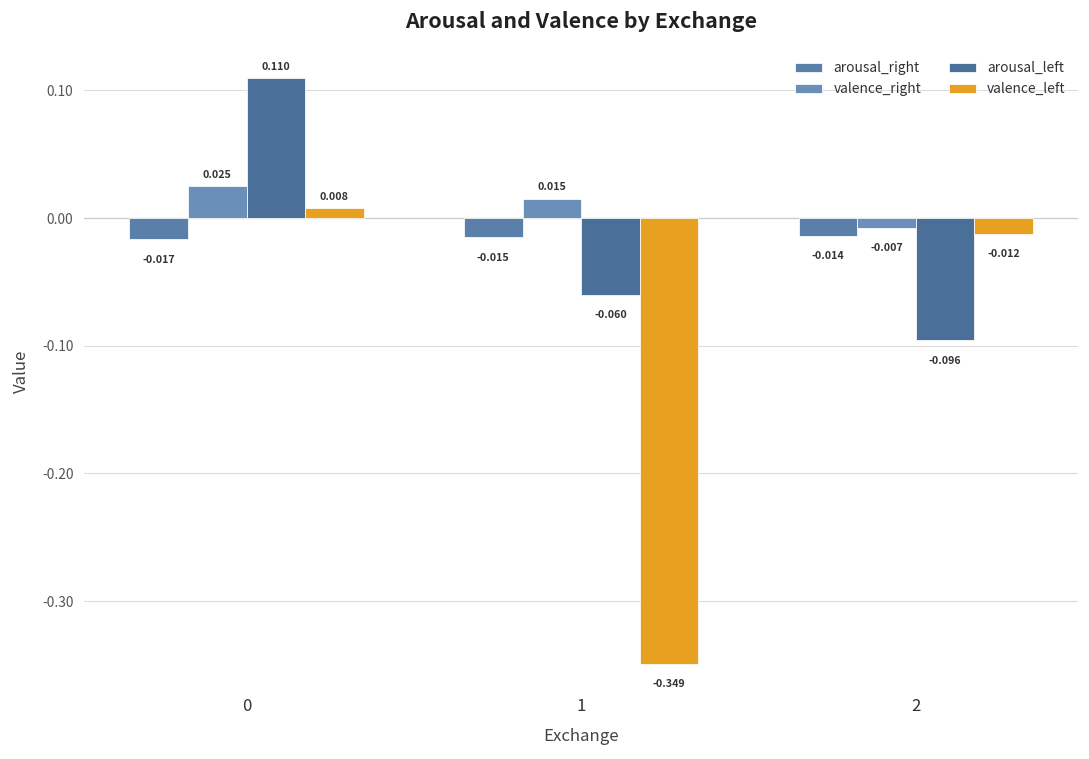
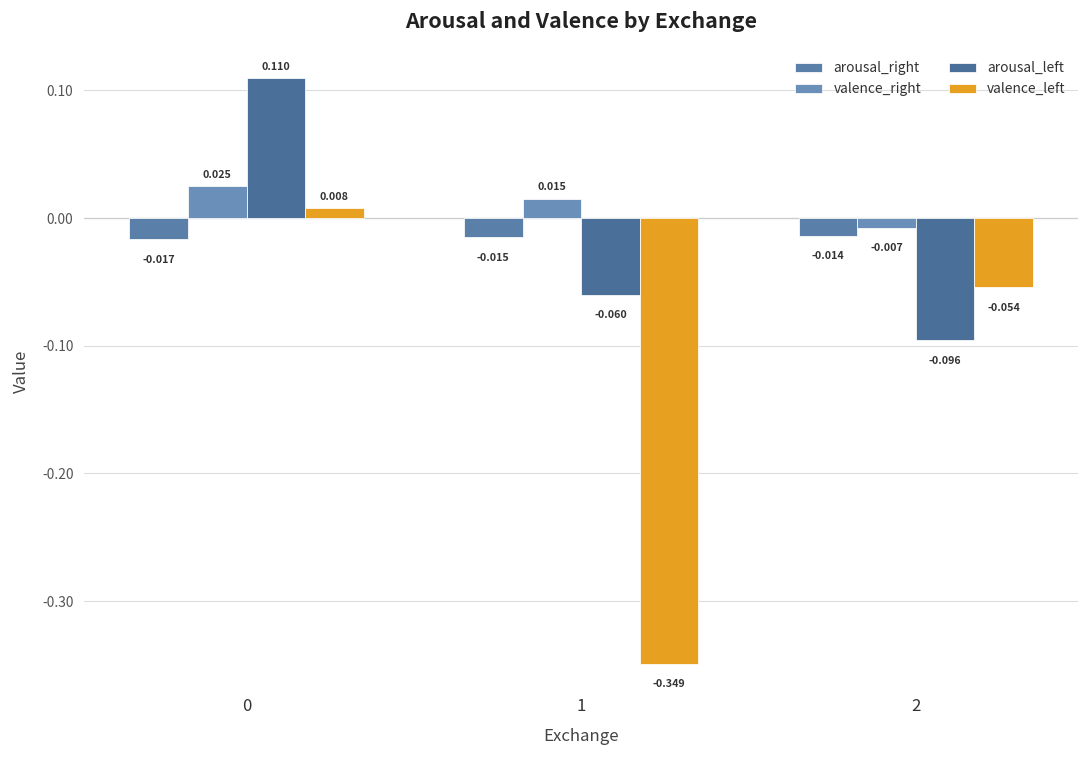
valence_left, 2: -0.012 -> -0.054
